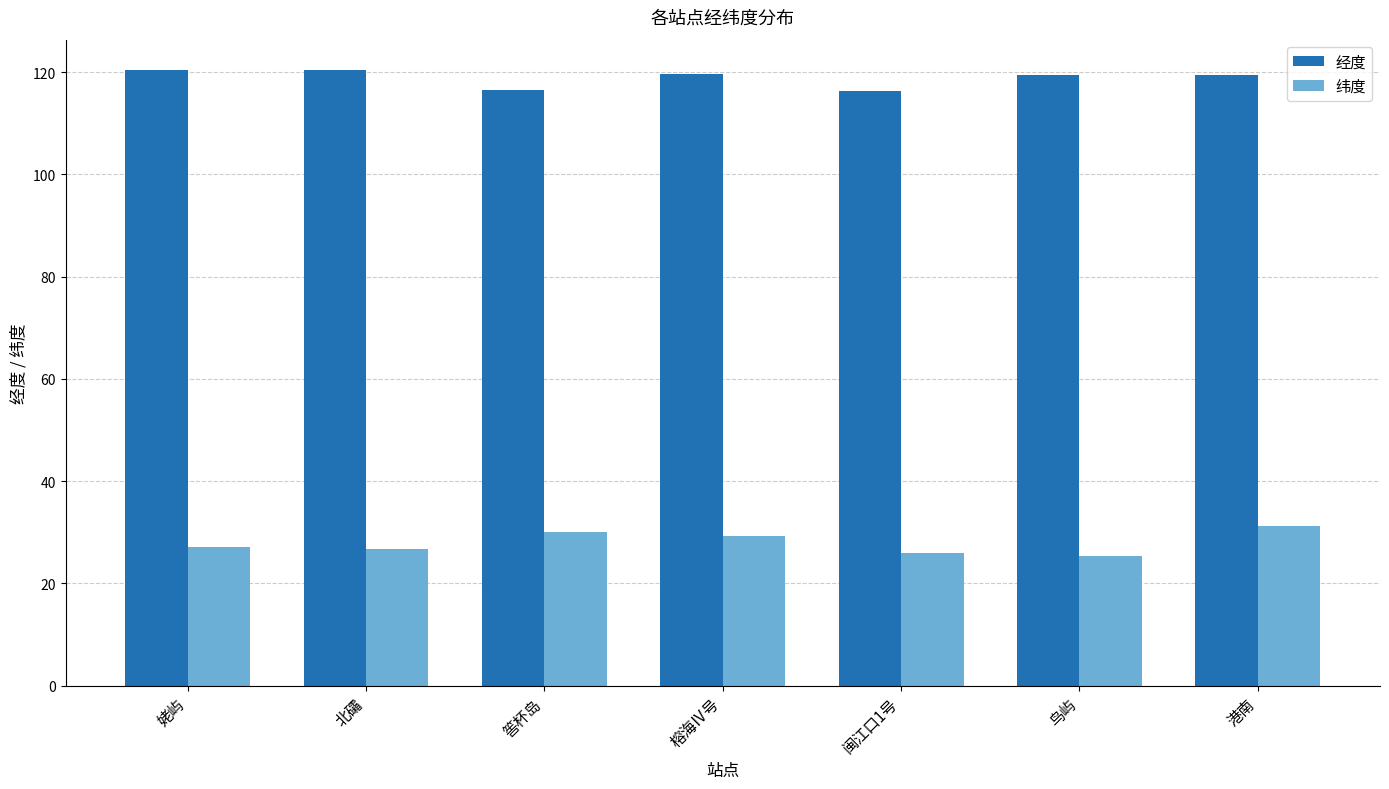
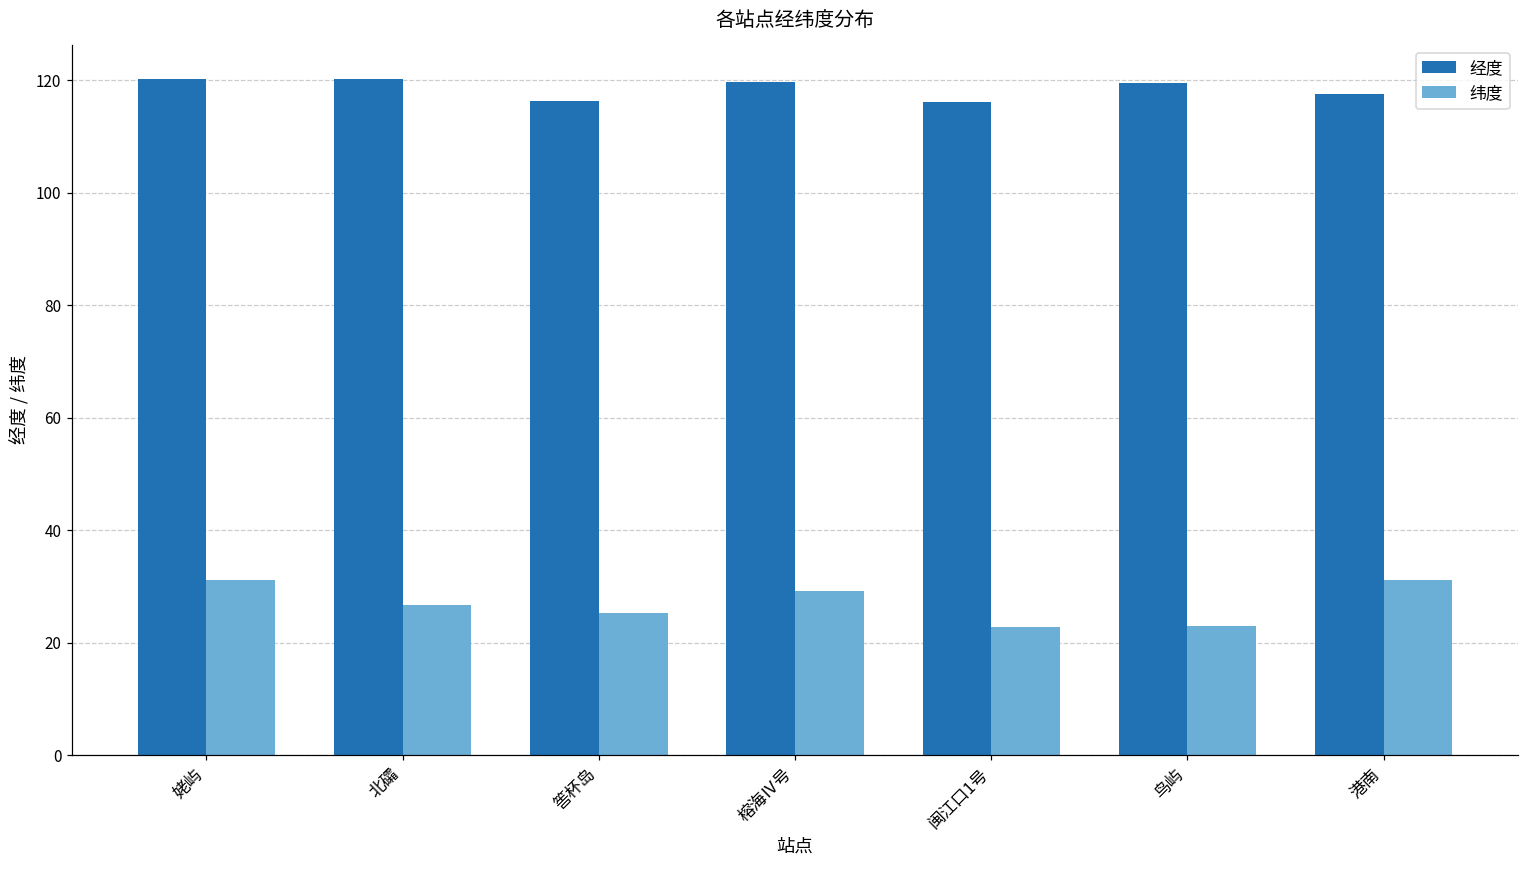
纬度, 姥屿: 27 -> 31
纬度, 筶杯岛: 30 -> 25
纬度, 闽江口1号: 26 -> 23
纬度, 鸟屿: 25 -> 23
经度, 港南: 119 -> 118
